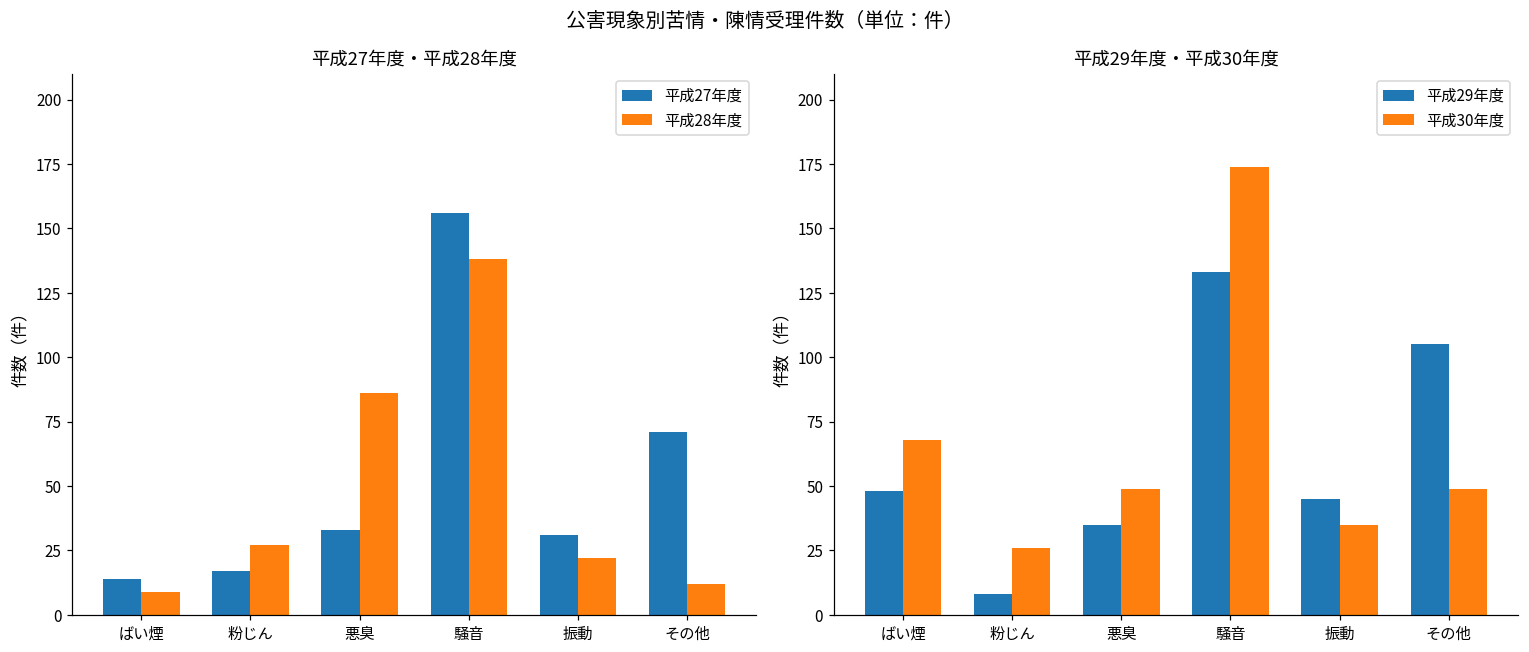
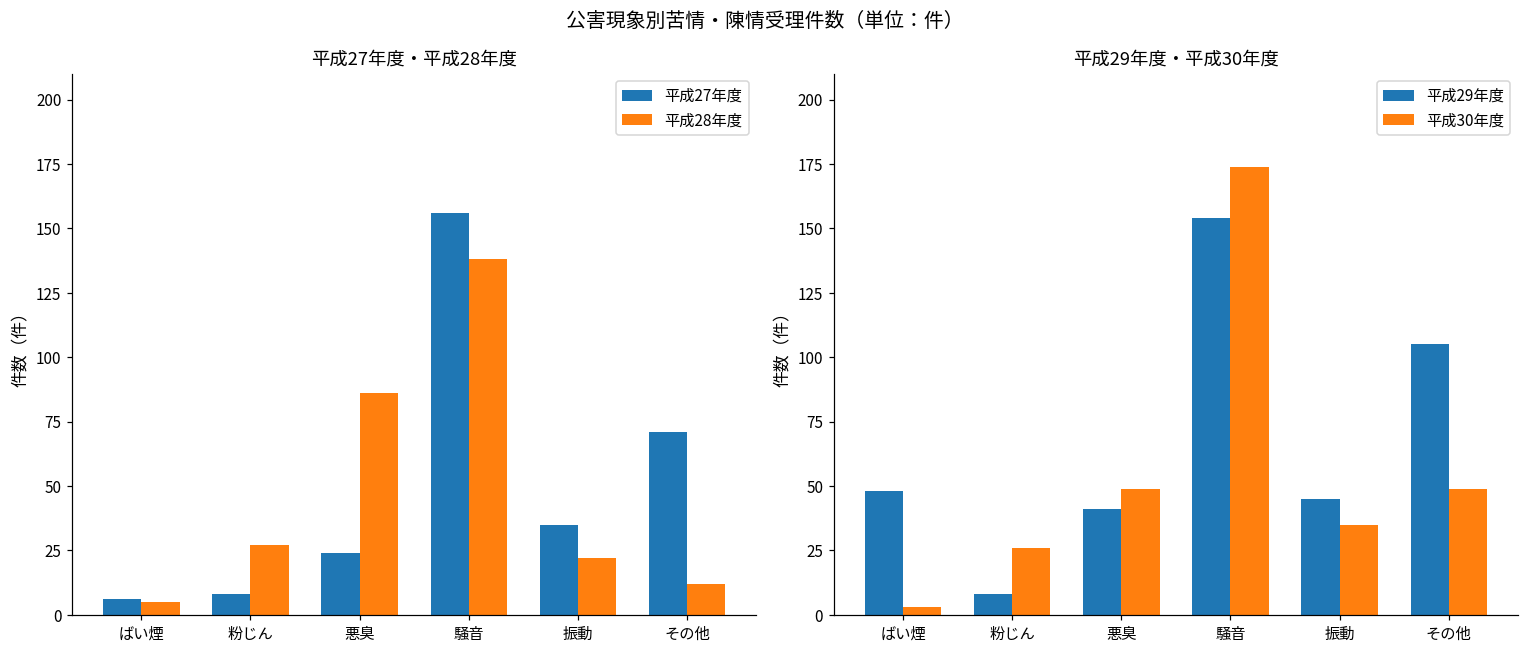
平成27年度・平成28年度, 平成27年度, ばい煙: 14 -> 6
平成27年度・平成28年度, 平成28年度, ばい煙: 9 -> 5
平成27年度・平成28年度, 平成27年度, 粉じん: 17 -> 8
平成27年度・平成28年度, 平成27年度, 悪臭: 33 -> 24
平成27年度・平成28年度, 平成27年度, 振動: 31 -> 35
平成29年度・平成30年度, 平成30年度, ばい煙: 68 -> 3
平成29年度・平成30年度, 平成29年度, 悪臭: 35 -> 41
平成29年度・平成30年度, 平成29年度, 騒音: 133 -> 154
